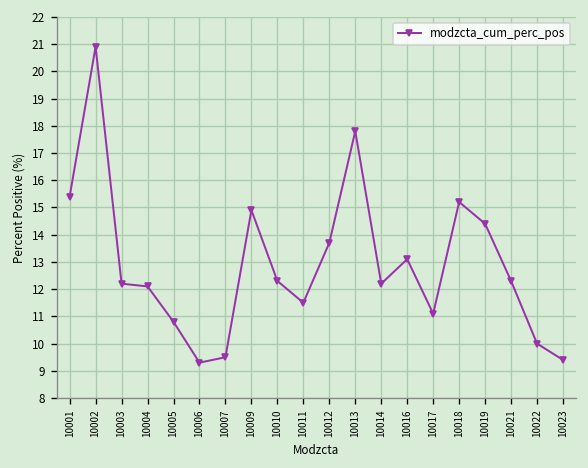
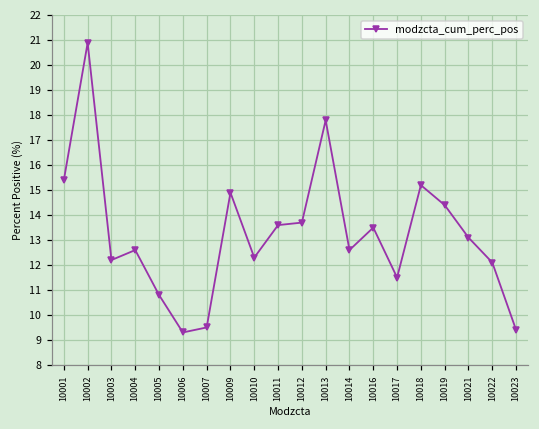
10004: 12.1 -> 12.6
10011: 11.5 -> 13.6
10014: 12.2 -> 12.6
10016: 13.1 -> 13.5
10017: 11.1 -> 11.5
10021: 12.3 -> 13.1
10022: 10.0 -> 12.1
